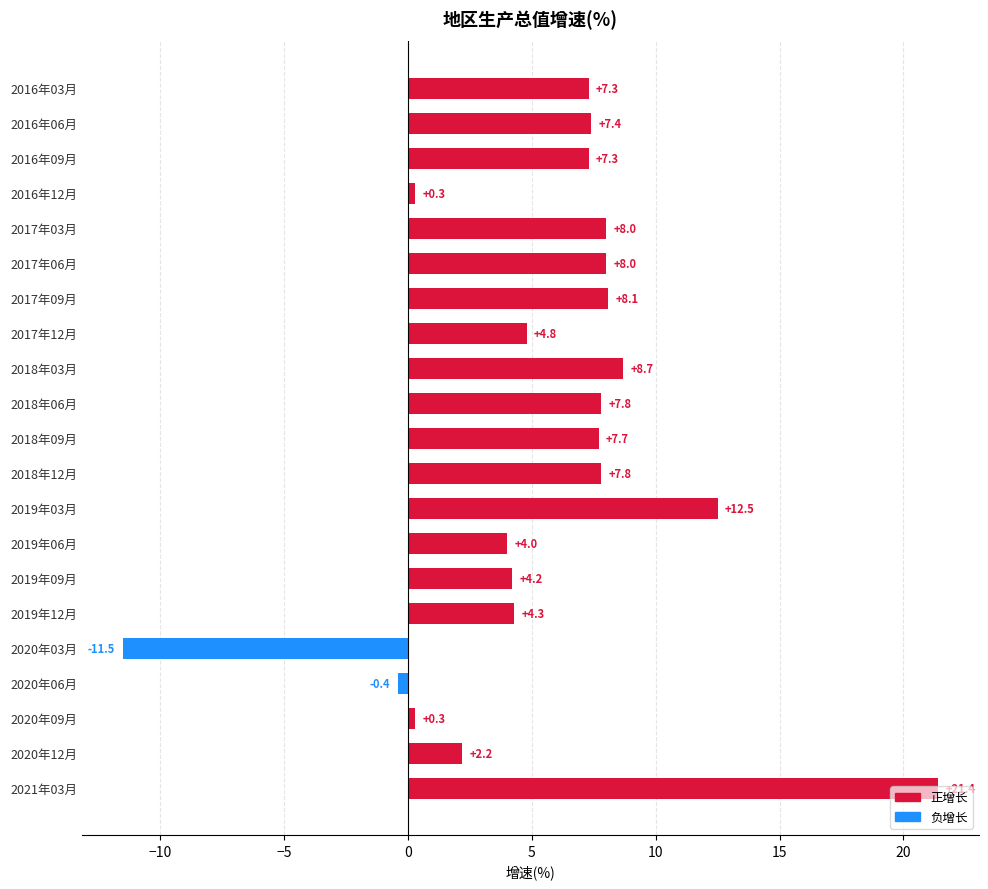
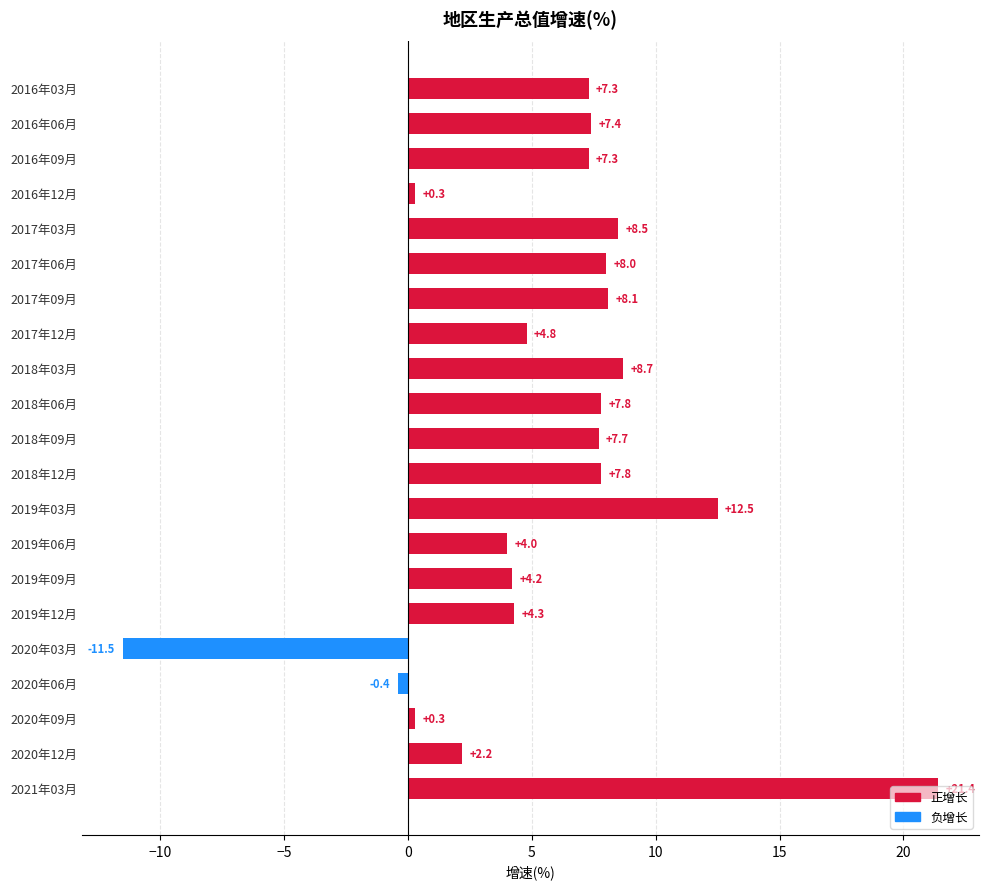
2017年03月: +8.0 -> +8.5
